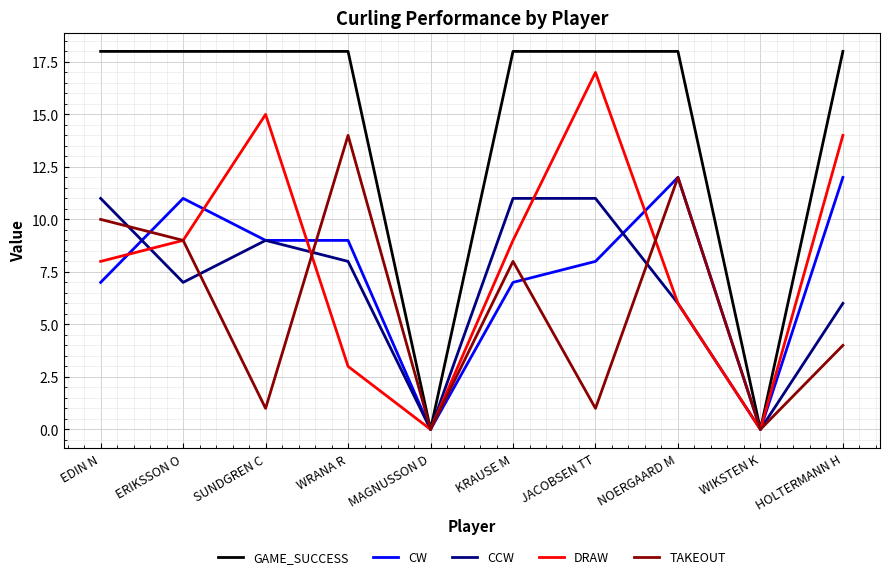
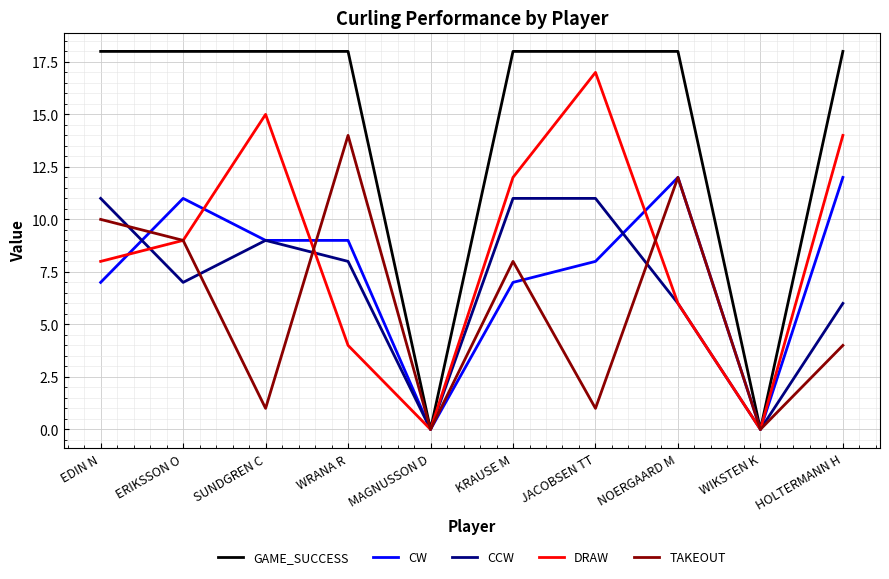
DRAW, WRANA R: 3 -> 4
DRAW, KRAUSE M: 9 -> 12
